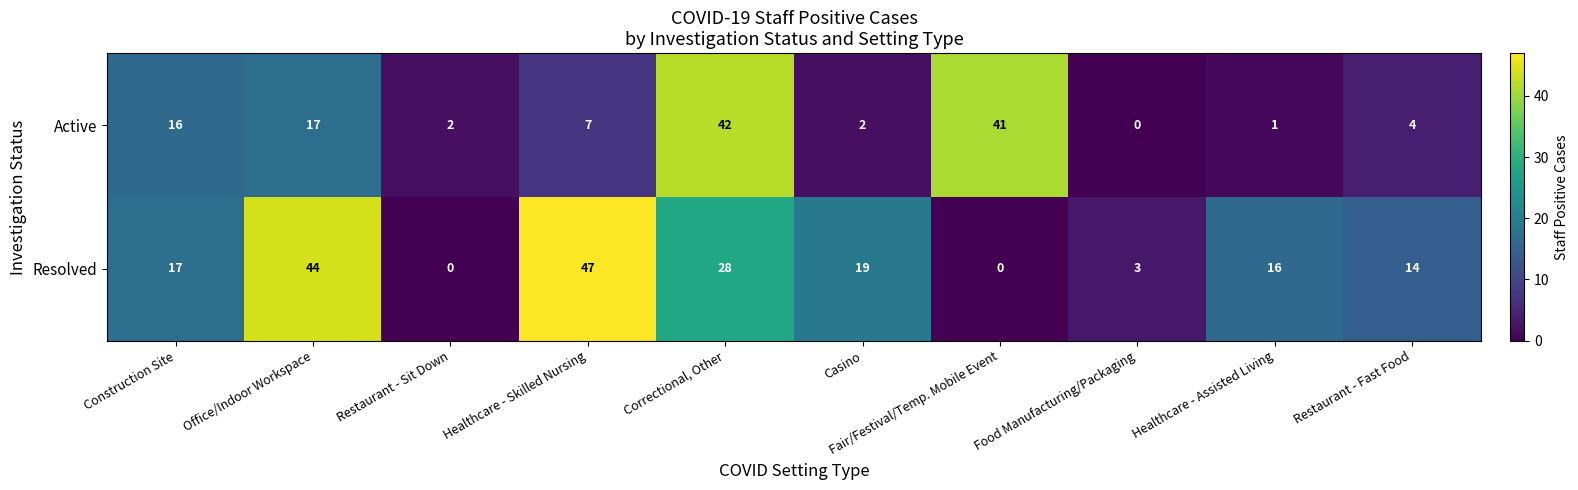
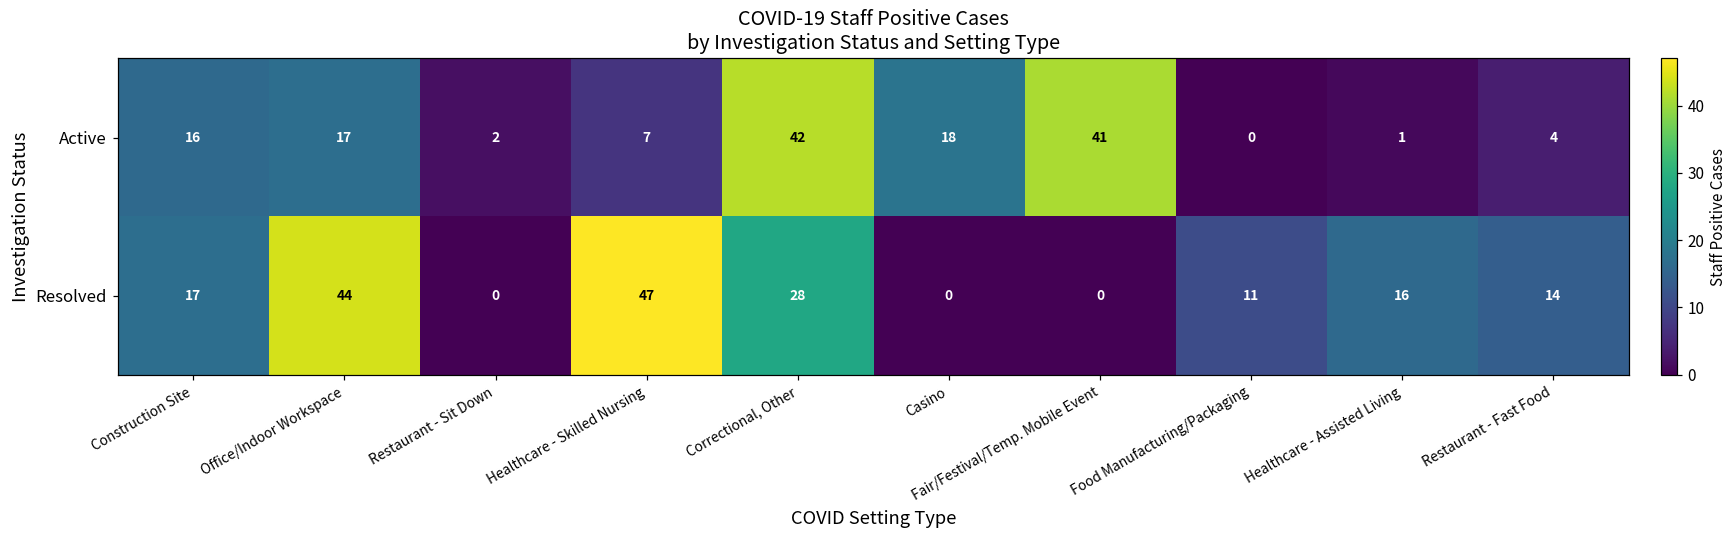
Active, Casino: 2 -> 18
Resolved, Casino: 19 -> 0
Resolved, Food Manufacturing/Packaging: 3 -> 11
